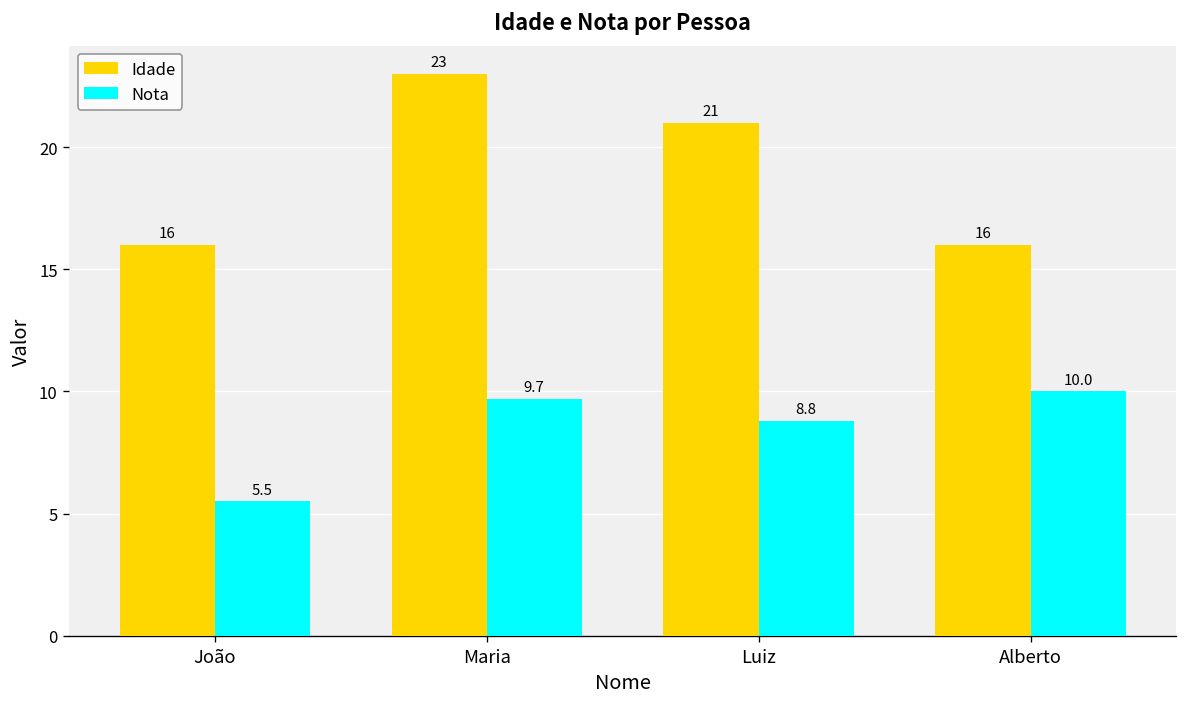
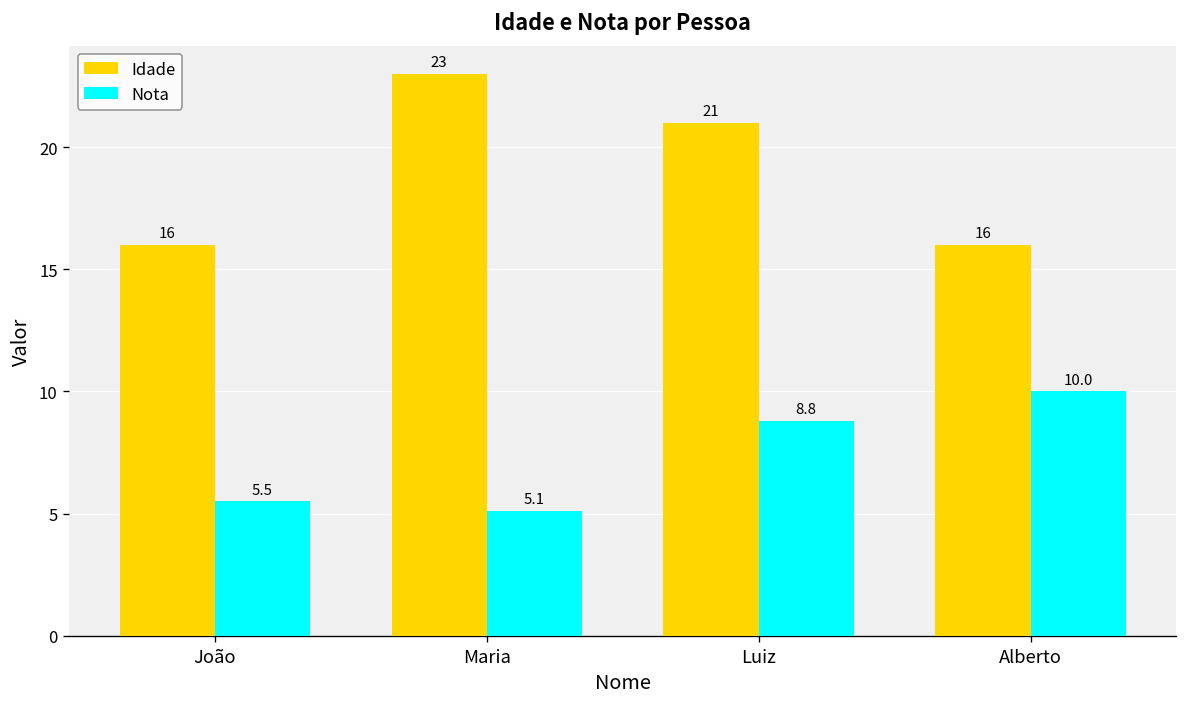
Nota, Maria: 9.7 -> 5.1
